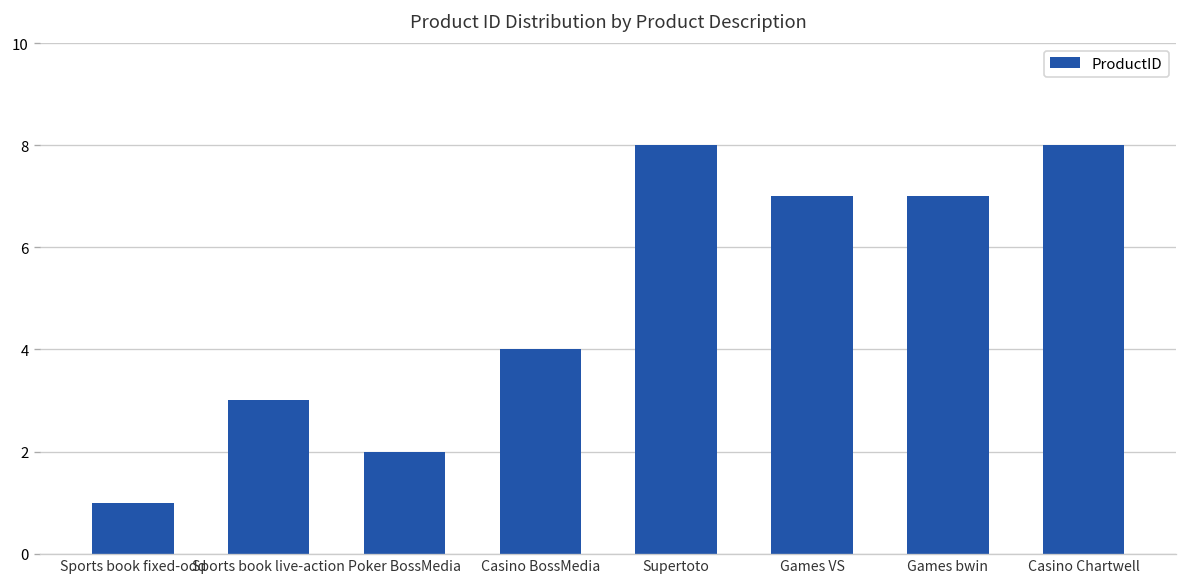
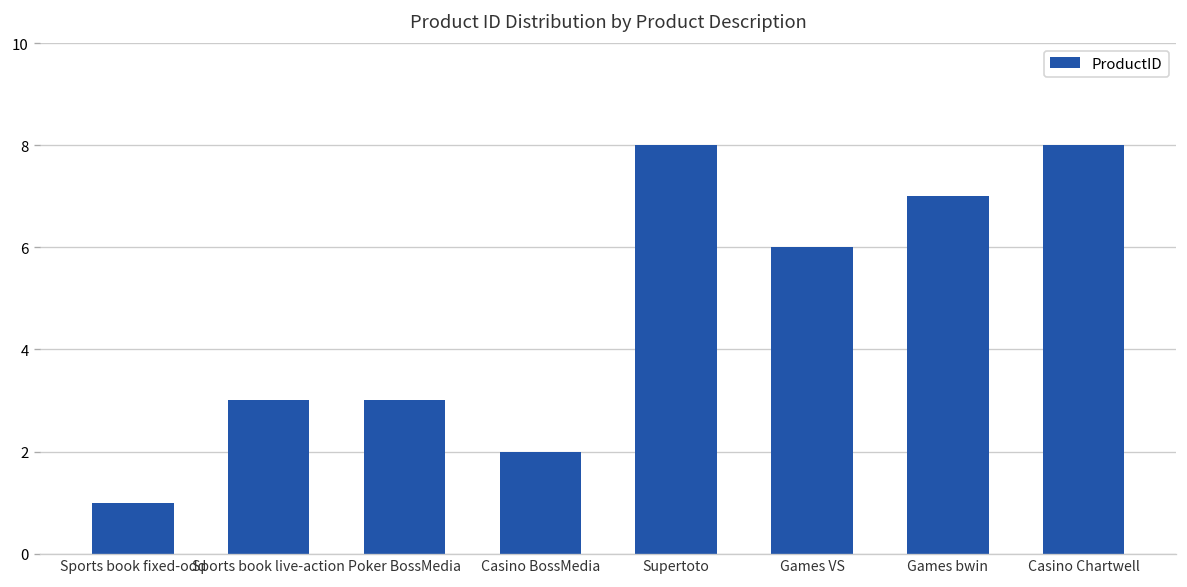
Poker BossMedia: 2 -> 3
Casino BossMedia: 4 -> 2
Games VS: 7 -> 6
